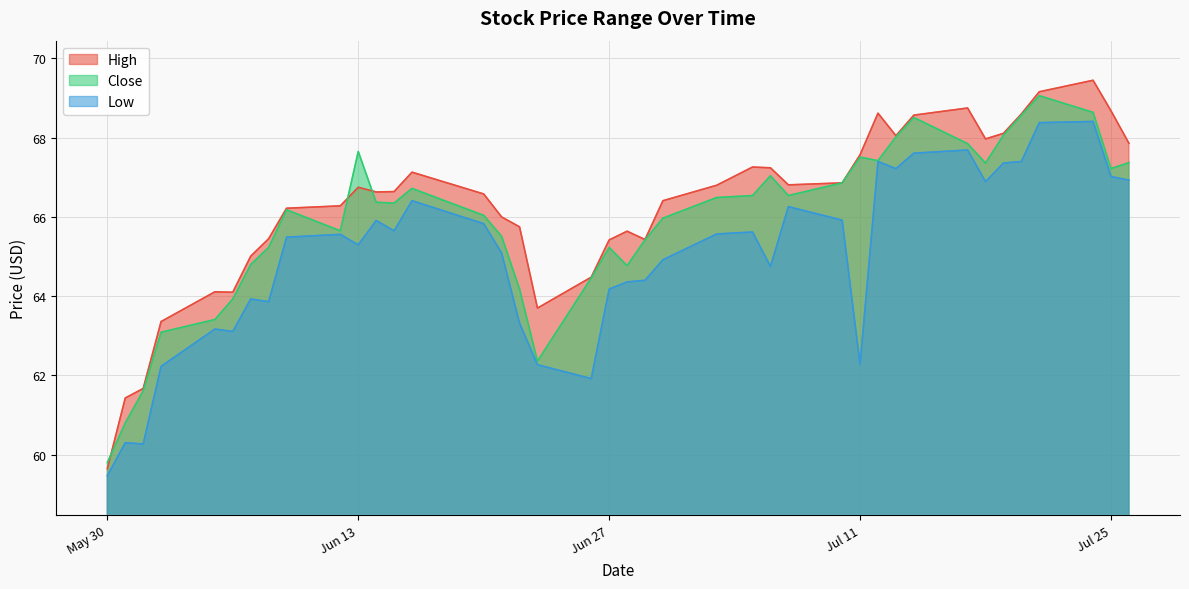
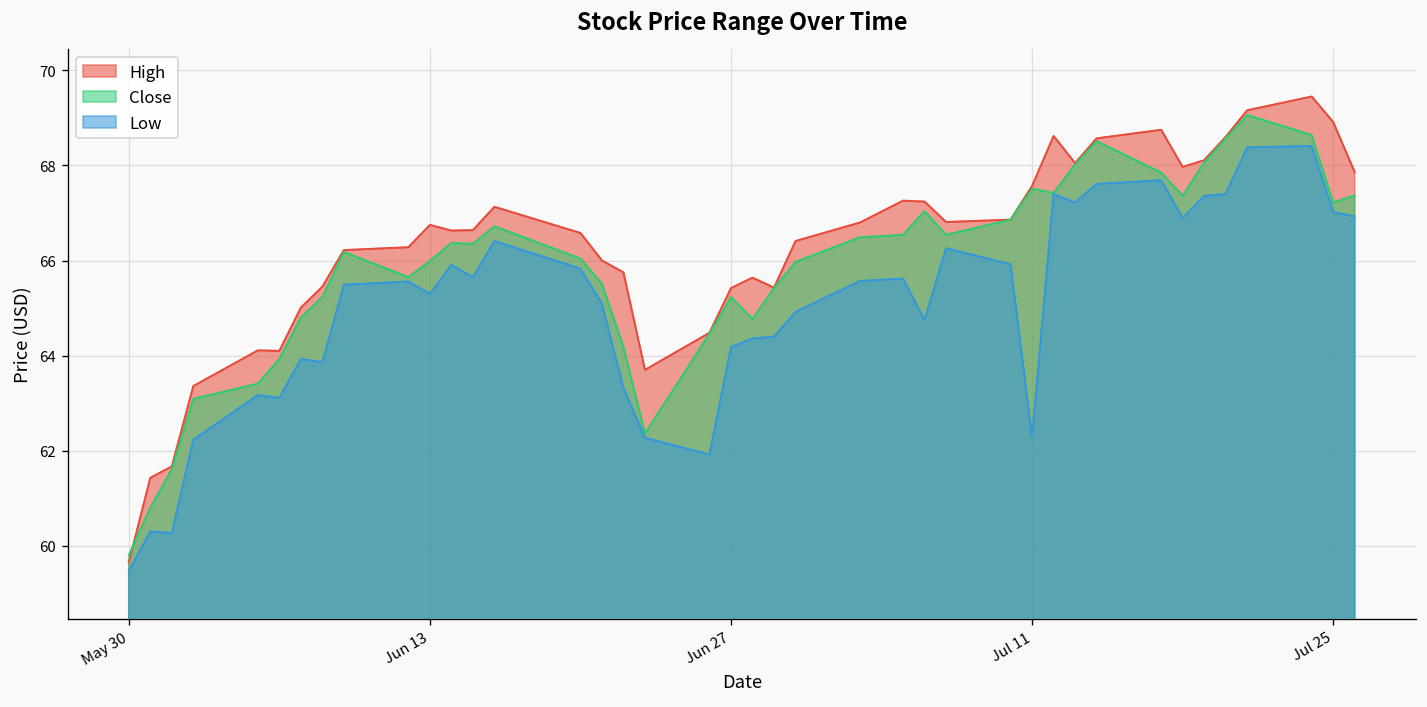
Close, Jun 13: 67.7 -> 66.0
High, Jul 25: 68.7 -> 68.9
